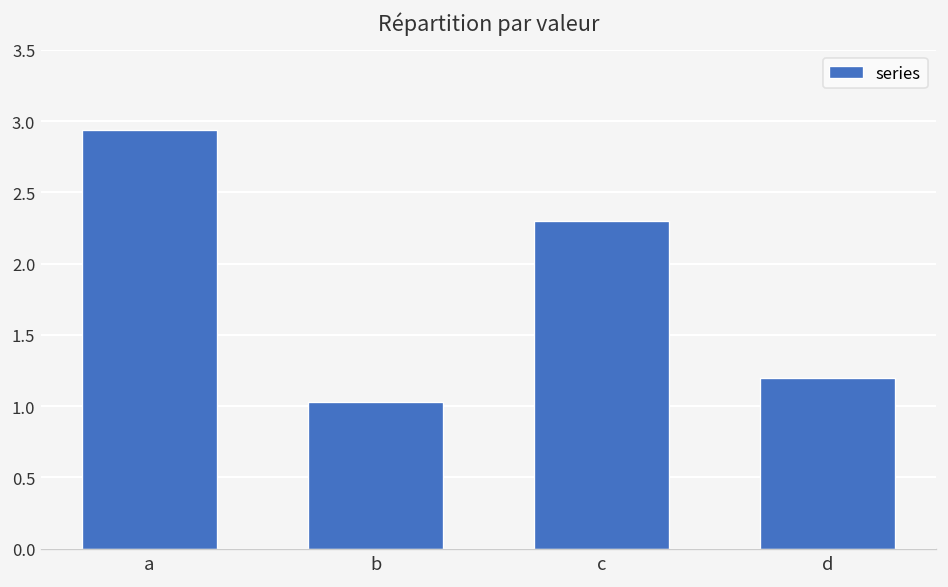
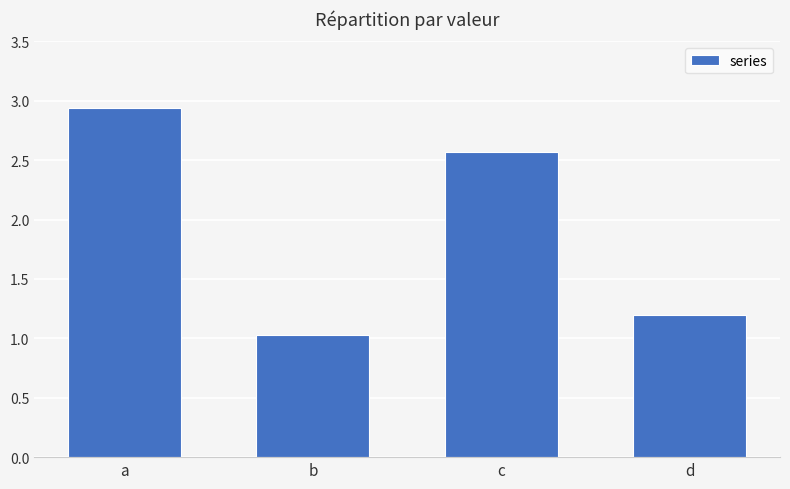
c: 2.30 -> 2.57
